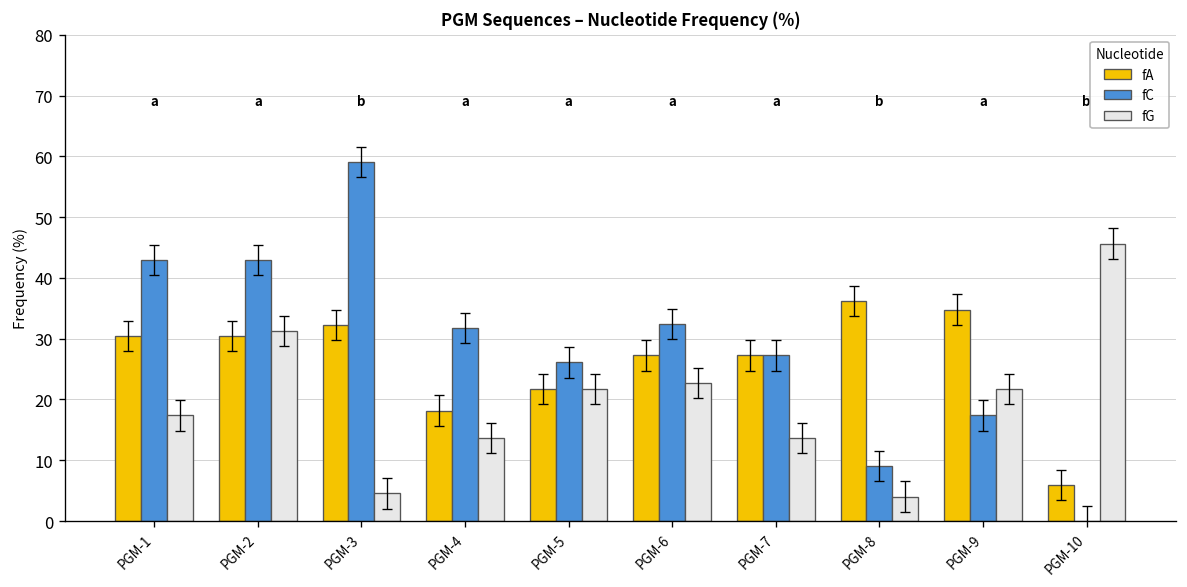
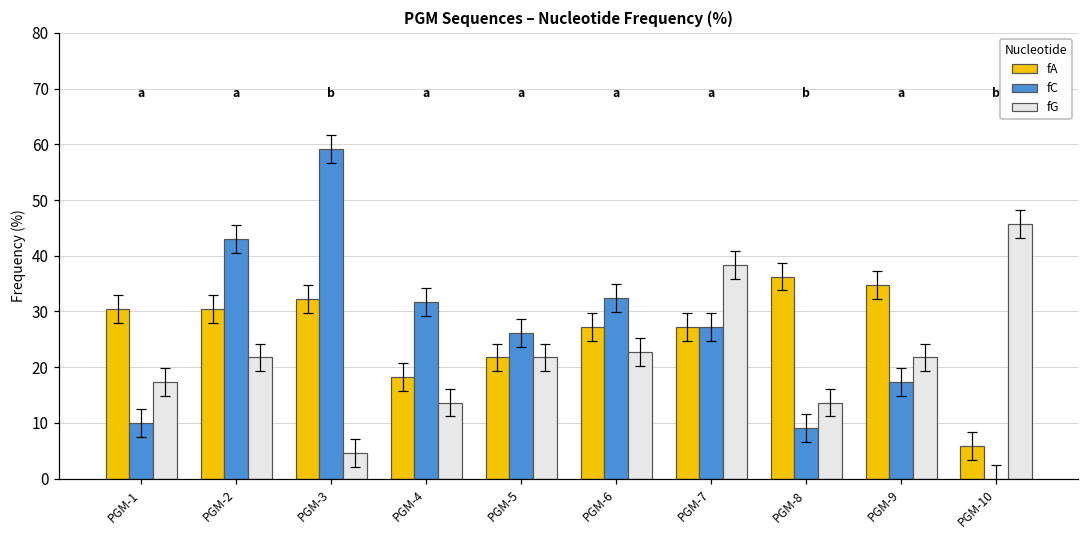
fC, PGM-1: 43 -> 10
fG, PGM-2: 31 -> 22
fG, PGM-7: 14 -> 38
fG, PGM-8: 4 -> 14
